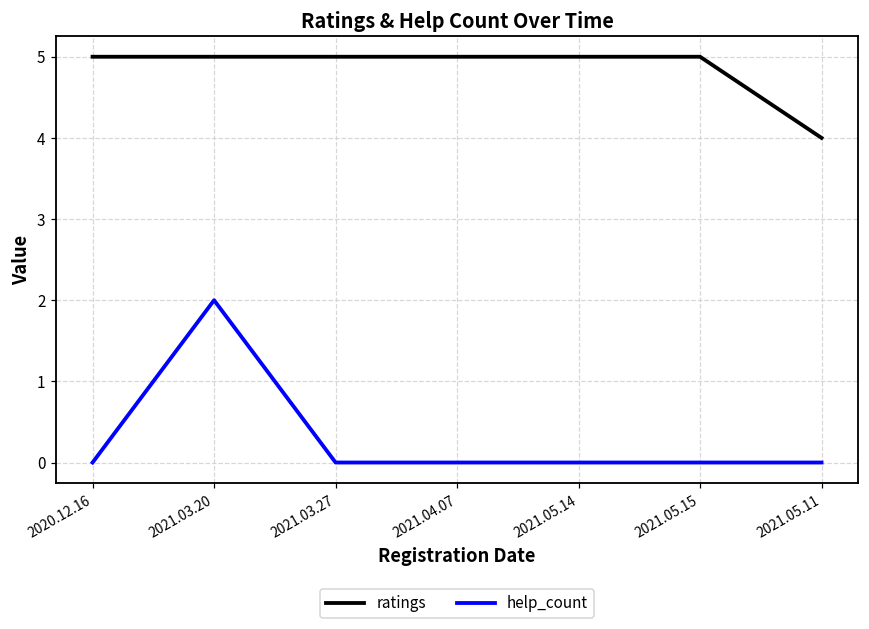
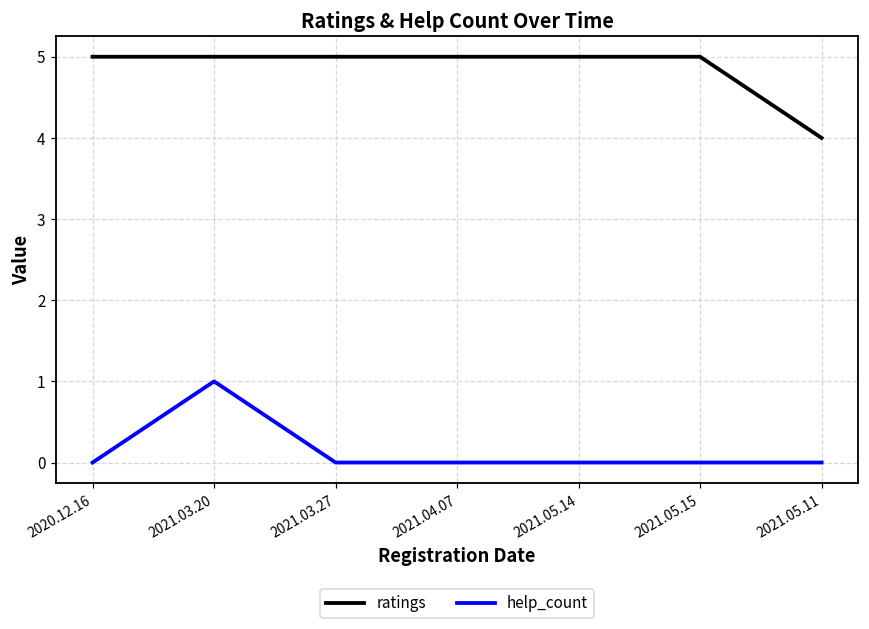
help_count, 2021.03.20: 2 -> 1
